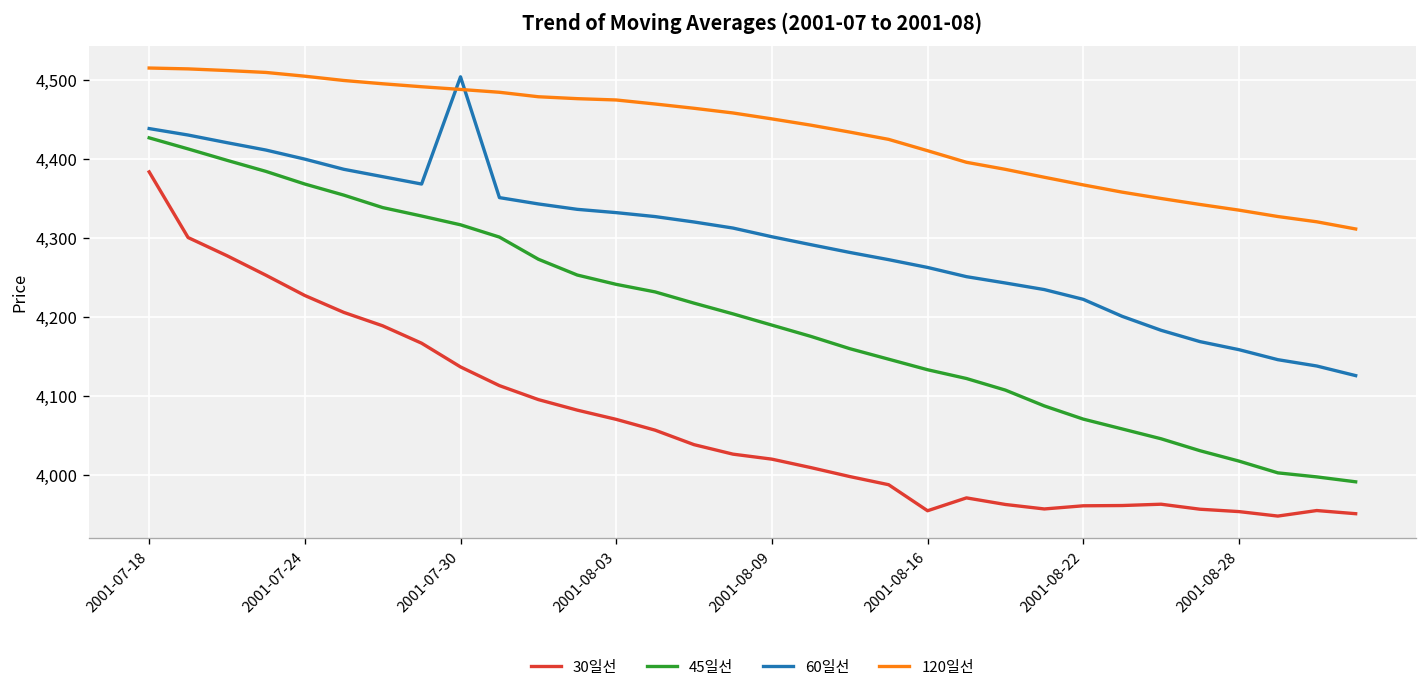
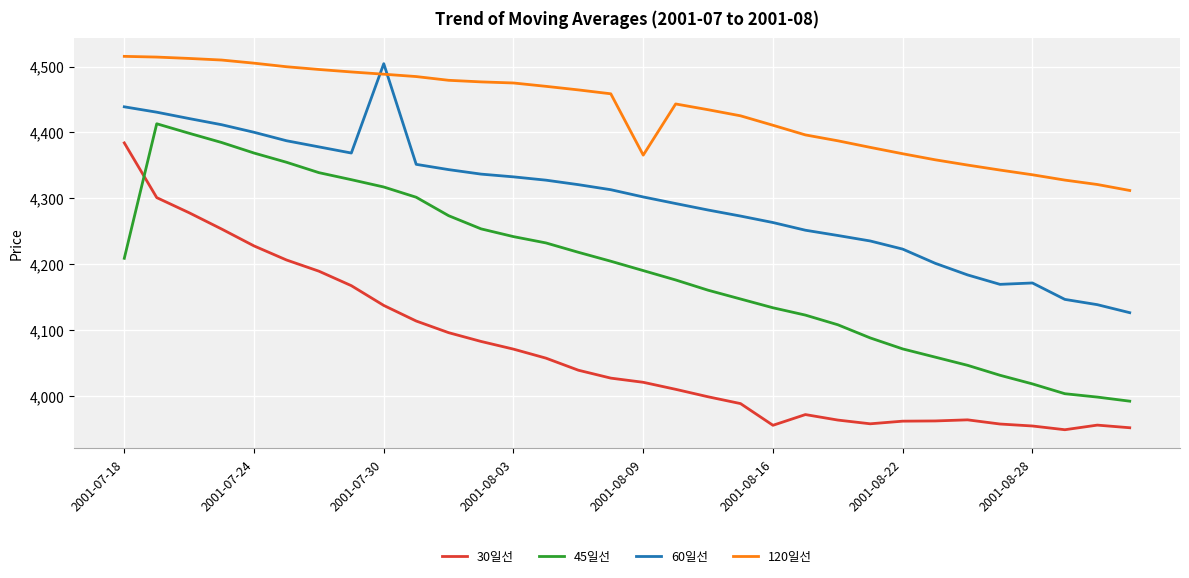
45일선, 2001-07-18: 4,430 -> 4,210
120일선, 2001-08-09: 4,450 -> 4,370
60일선, 2001-08-28: 4,160 -> 4,170
